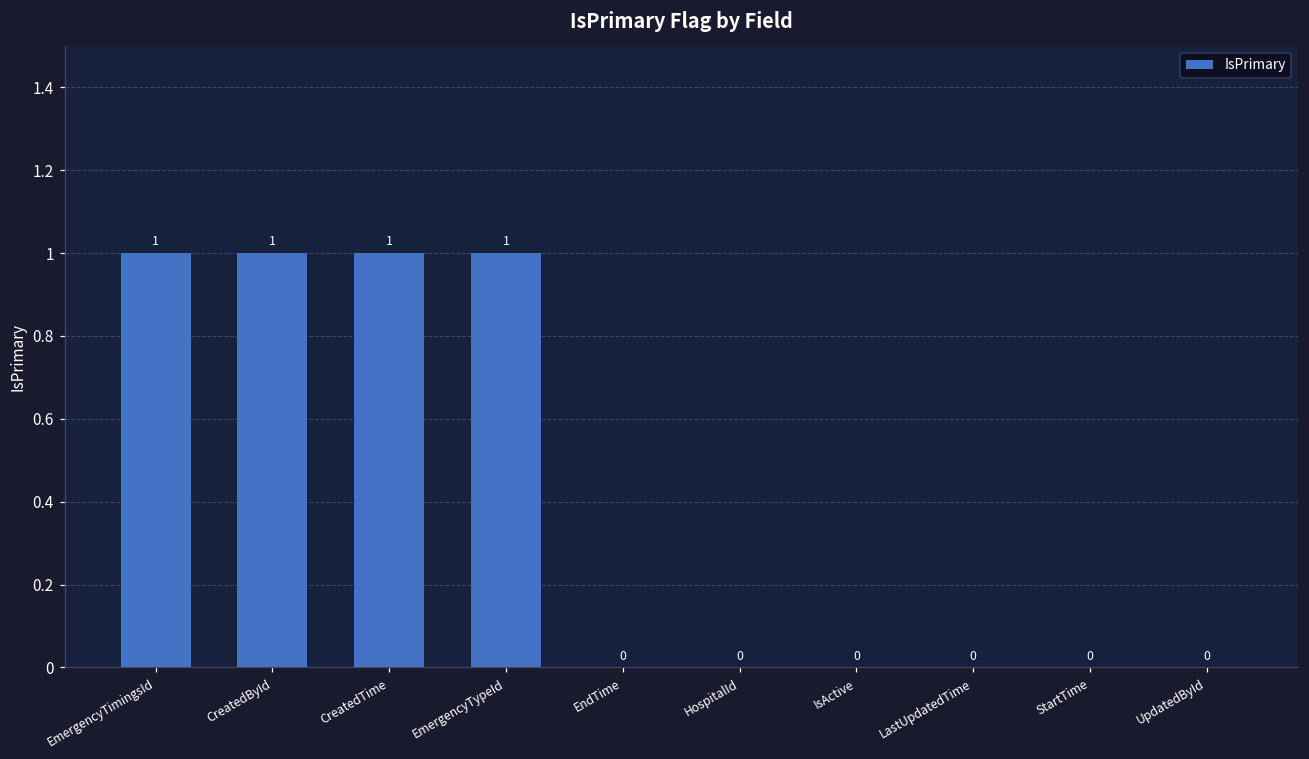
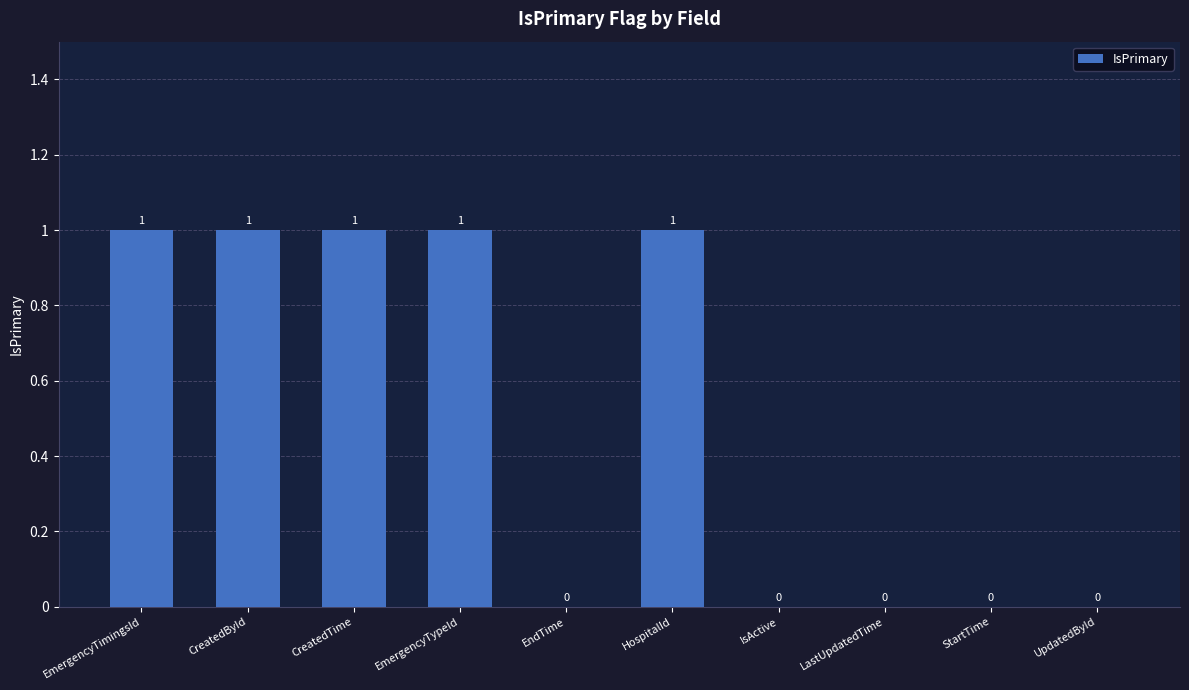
HospitalId: 0 -> 1
